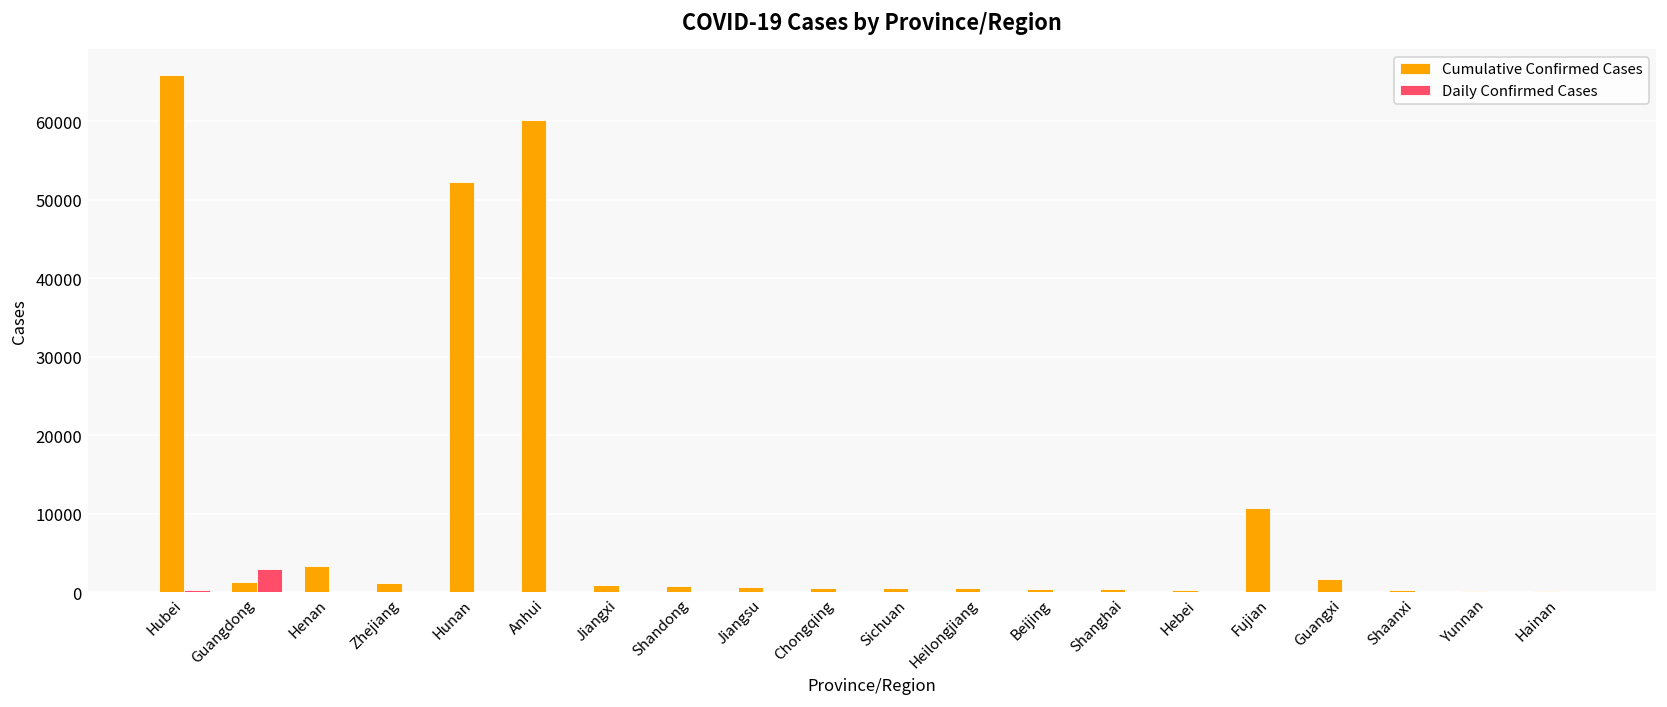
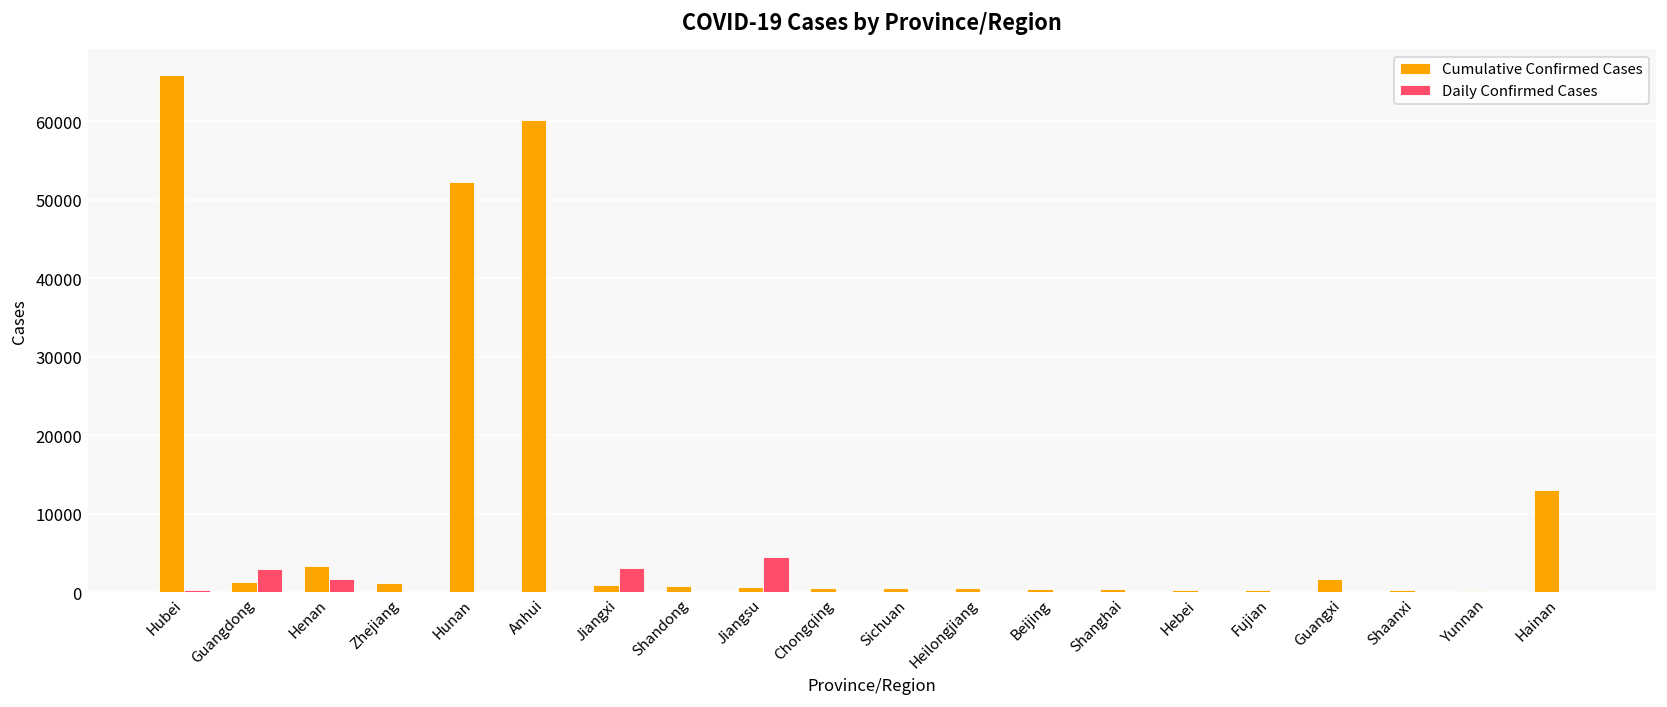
Daily Confirmed Cases, Henan: 0 -> 2000
Daily Confirmed Cases, Jiangxi: 0 -> 3000
Daily Confirmed Cases, Jiangsu: 0 -> 5000
Cumulative Confirmed Cases, Fujian: 11000 -> 0
Cumulative Confirmed Cases, Hainan: 0 -> 13000
